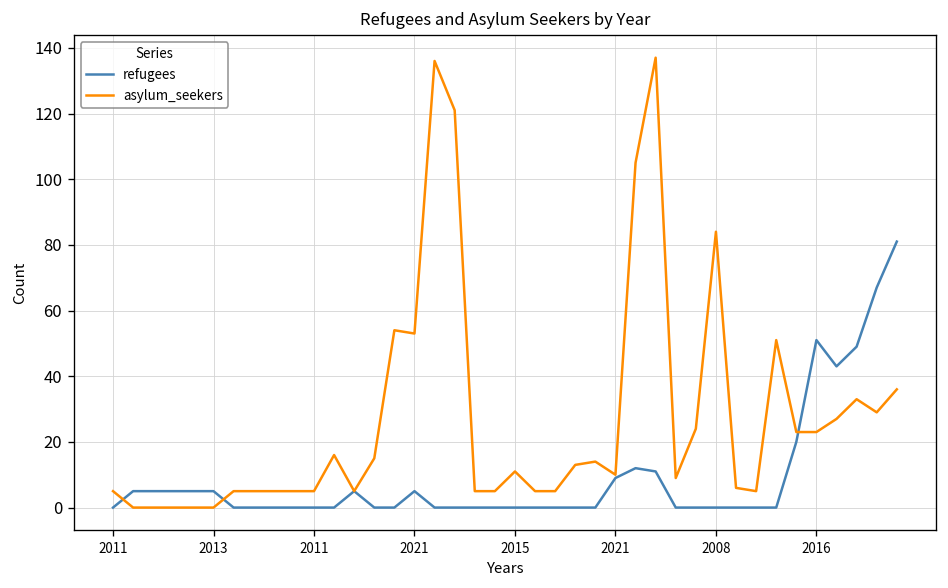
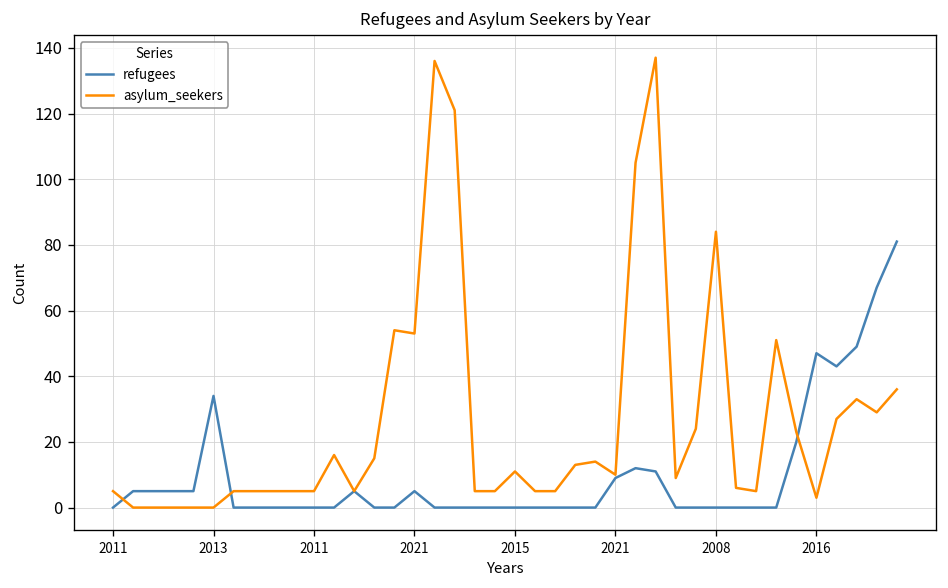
refugees, 2013: 5 -> 34
refugees, 2016: 51 -> 47
asylum_seekers, 2016: 23 -> 3
